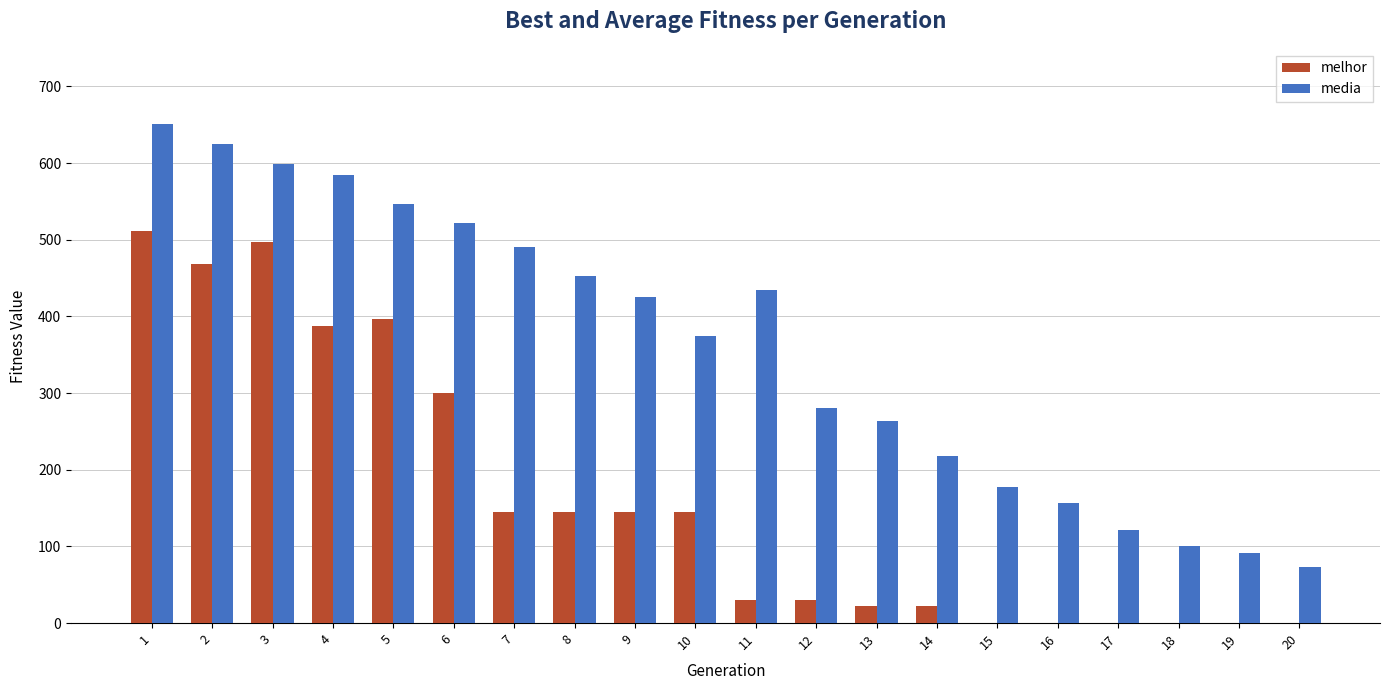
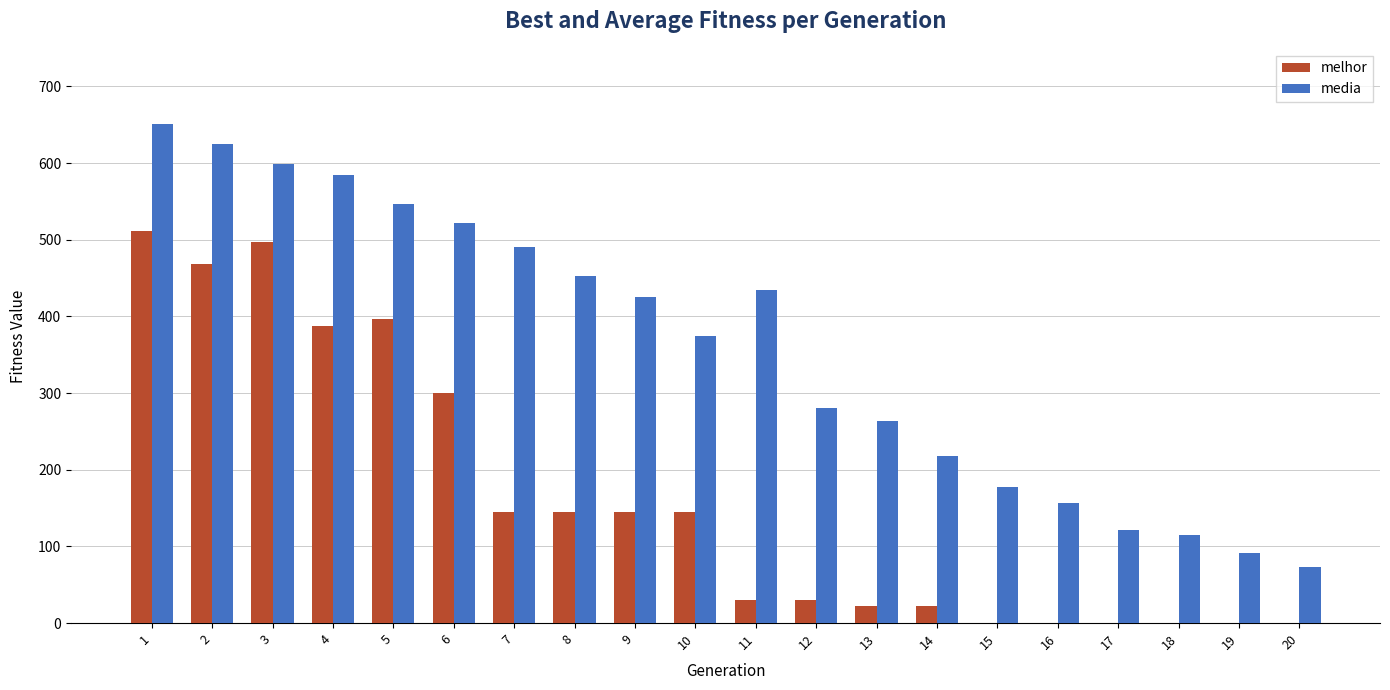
media, 18: 100 -> 120
